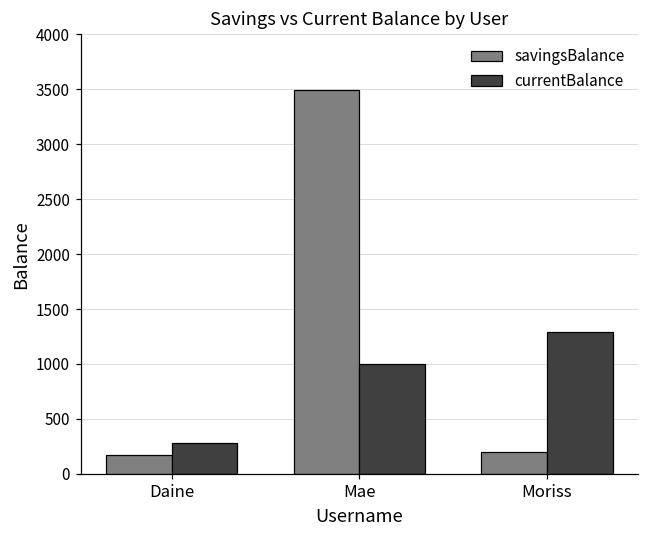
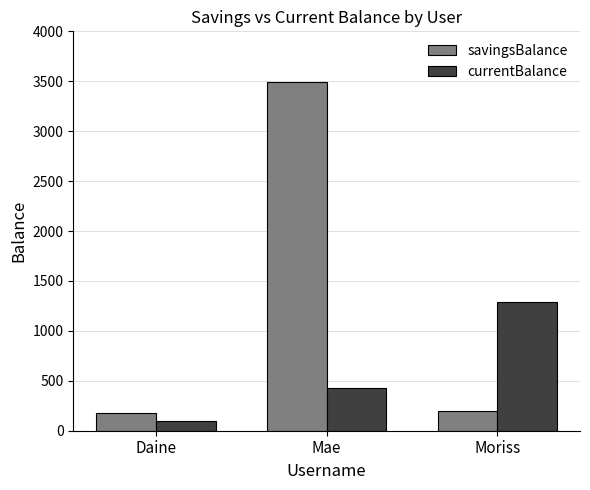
currentBalance, Daine: 300 -> 100
currentBalance, Mae: 1000 -> 400
